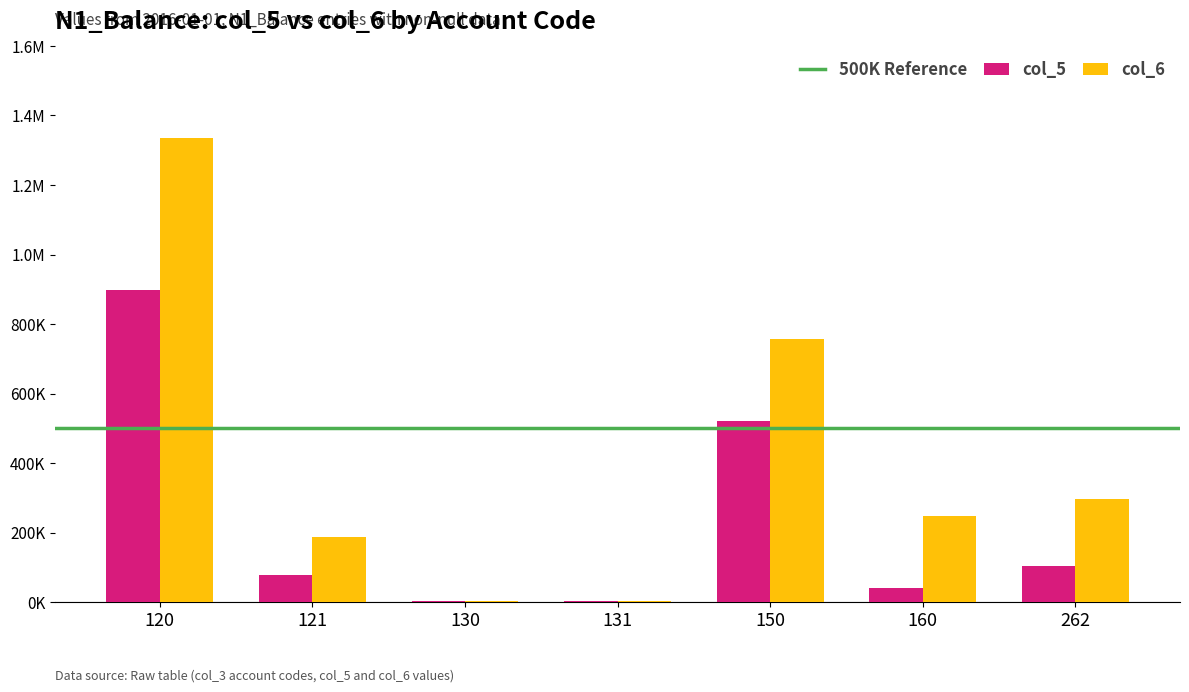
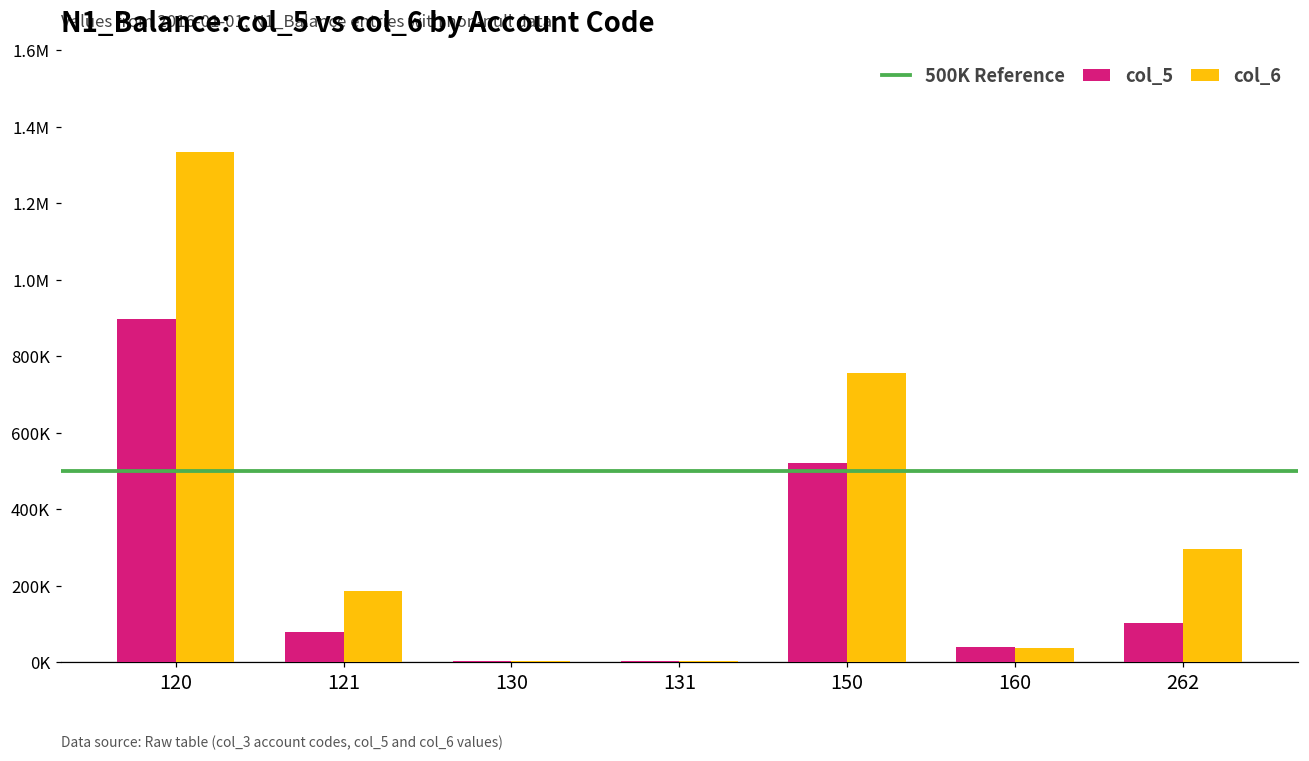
col_6, 160: 250000 -> 40000
